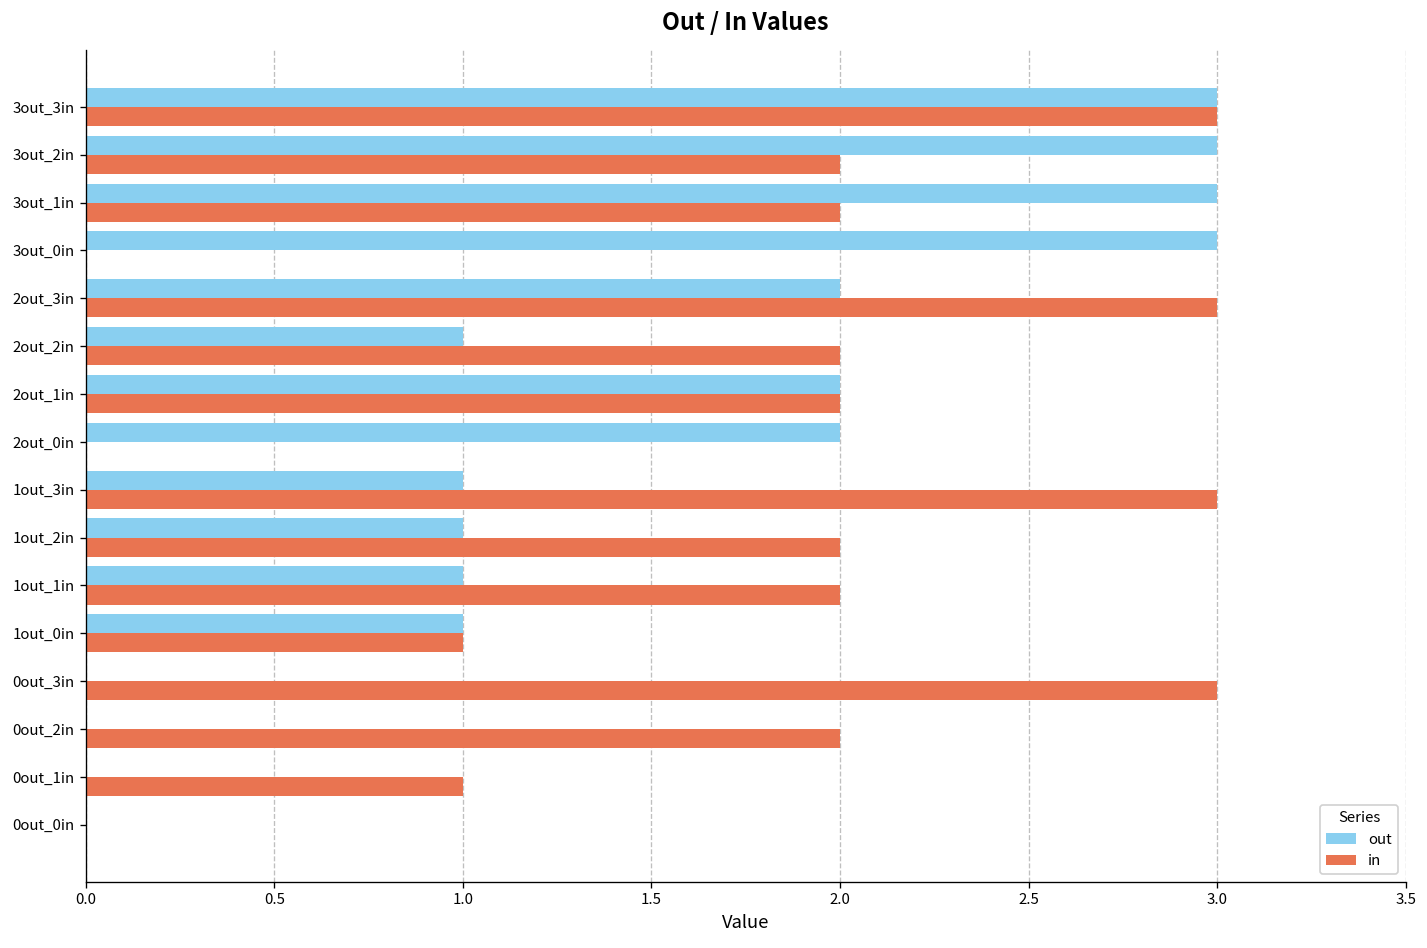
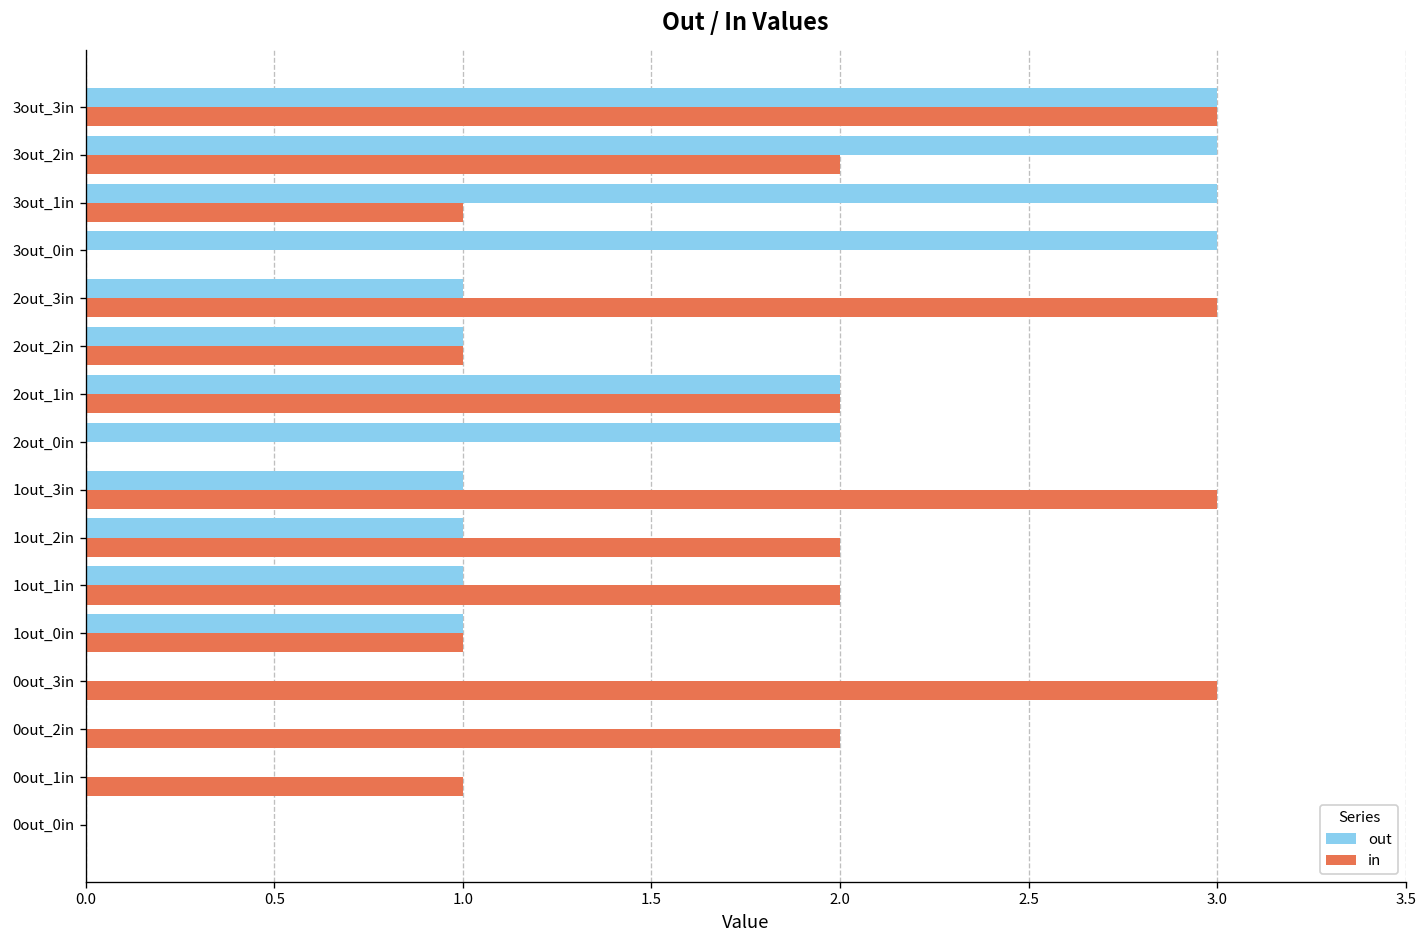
in, 3out_1in: 2 -> 1
out, 2out_3in: 2 -> 1
in, 2out_2in: 2 -> 1
